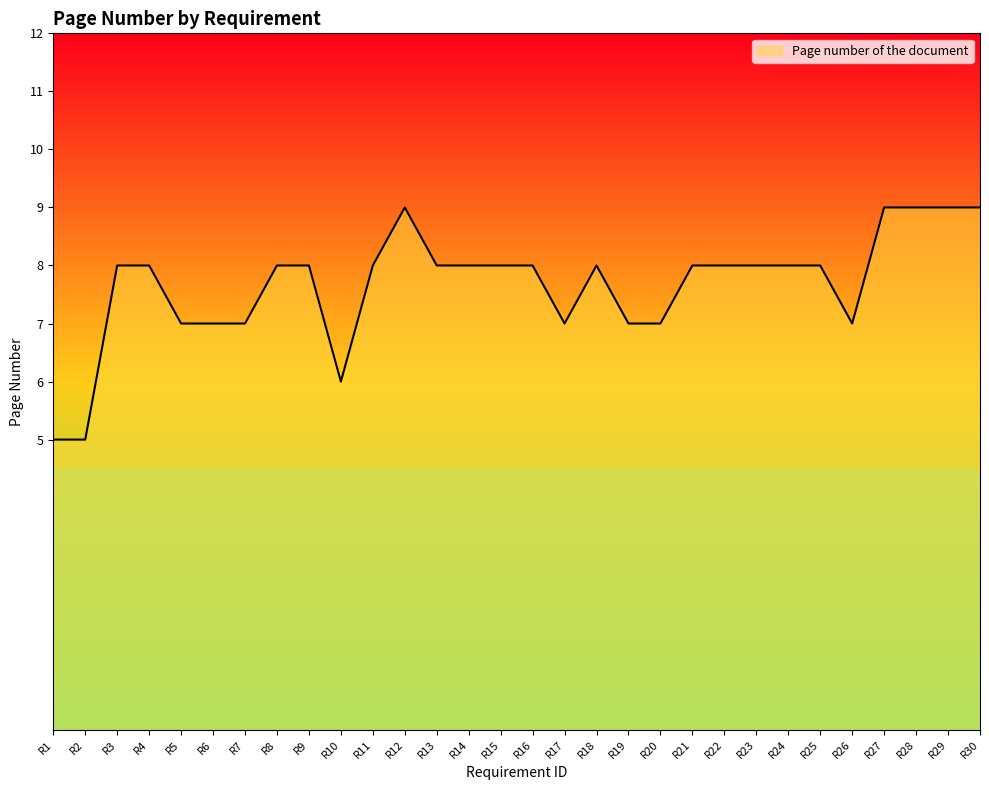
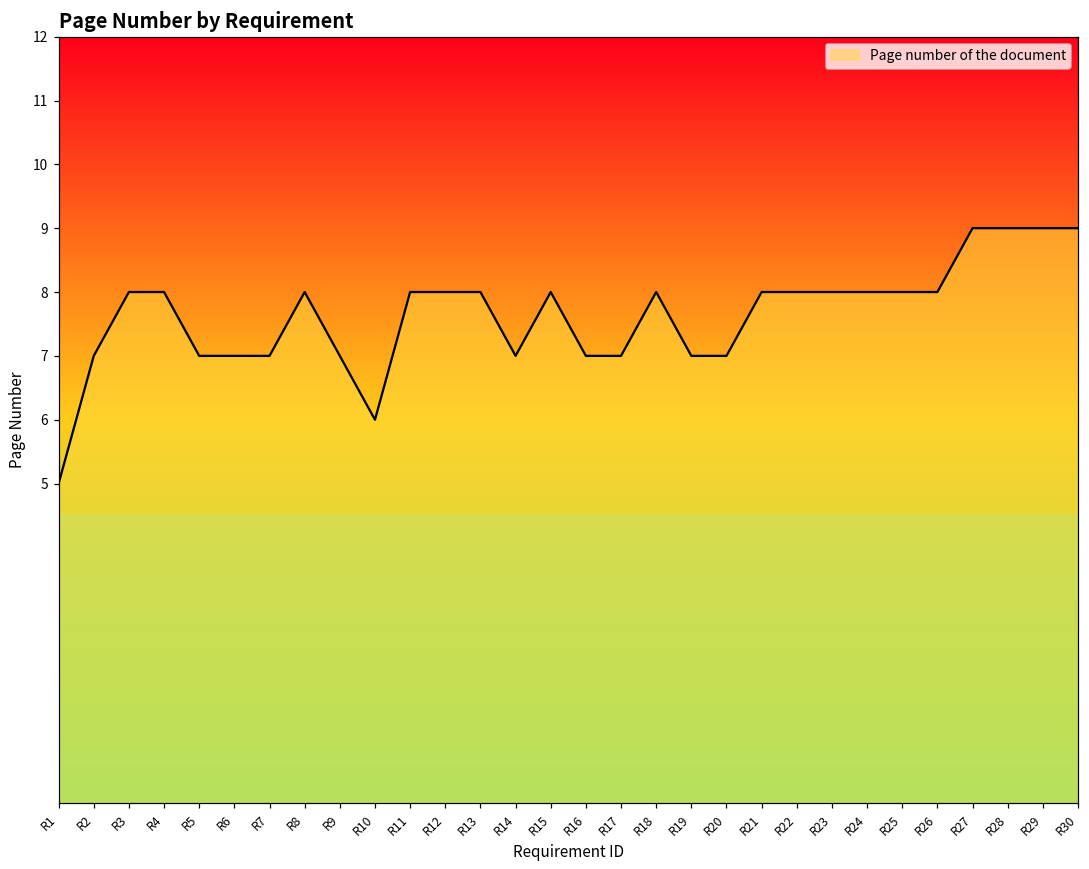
R2: 5 -> 7
R9: 8 -> 7
R12: 9 -> 8
R14: 8 -> 7
R16: 8 -> 7
R26: 7 -> 8
